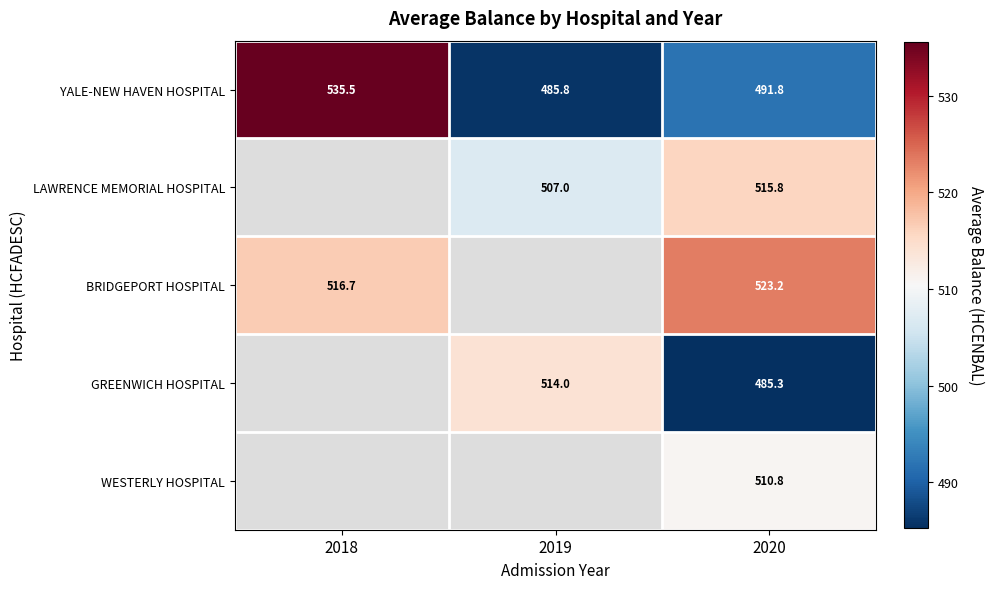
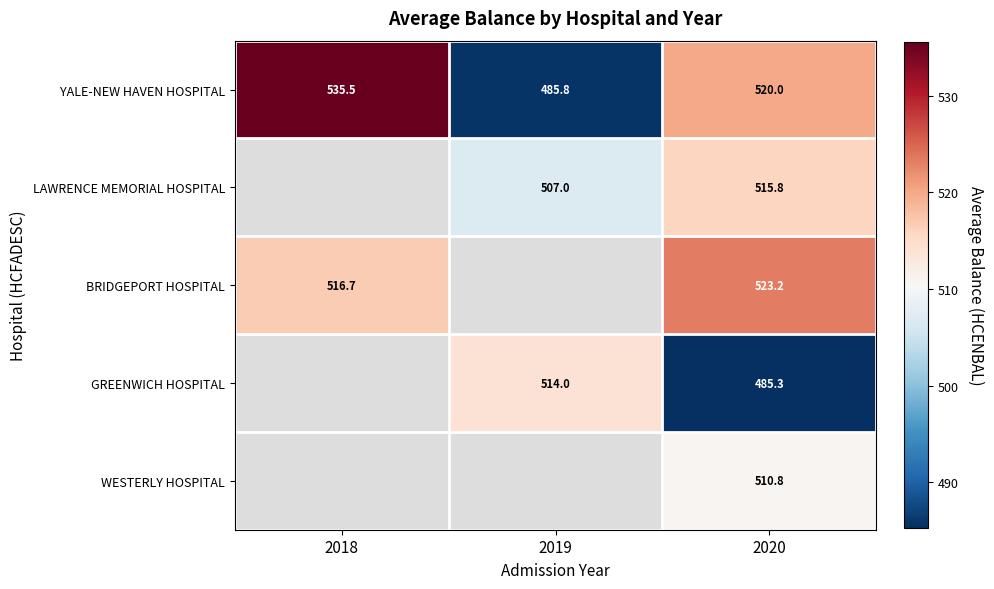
YALE-NEW HAVEN HOSPITAL, 2020: 491.8 -> 520.0
